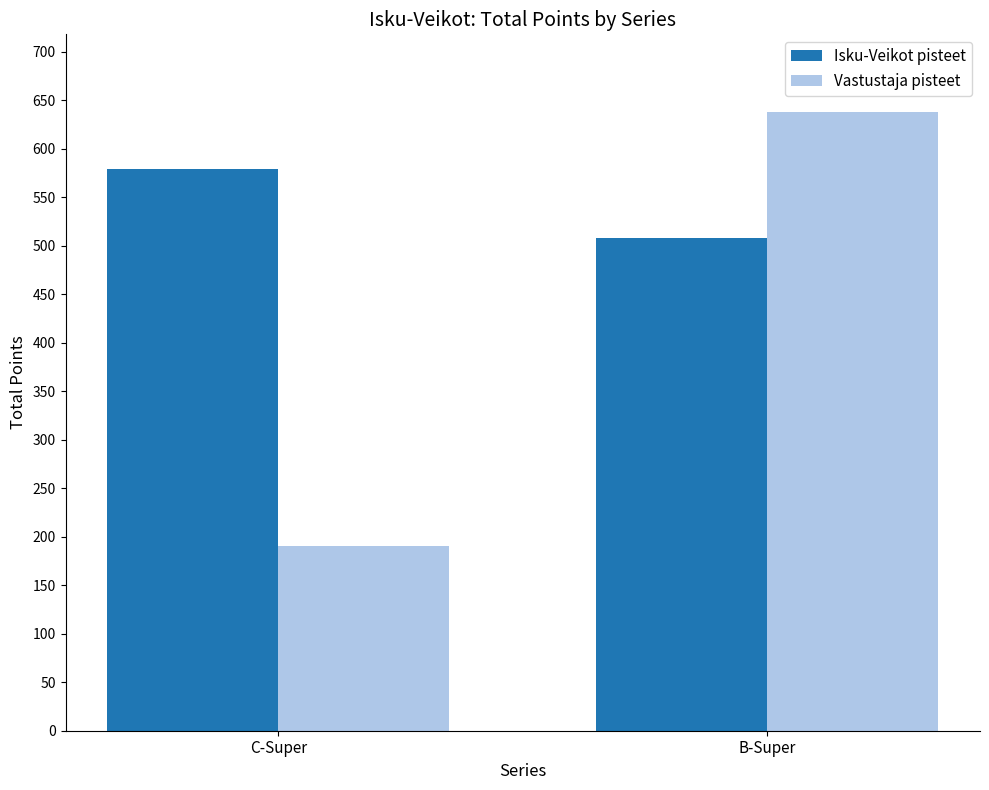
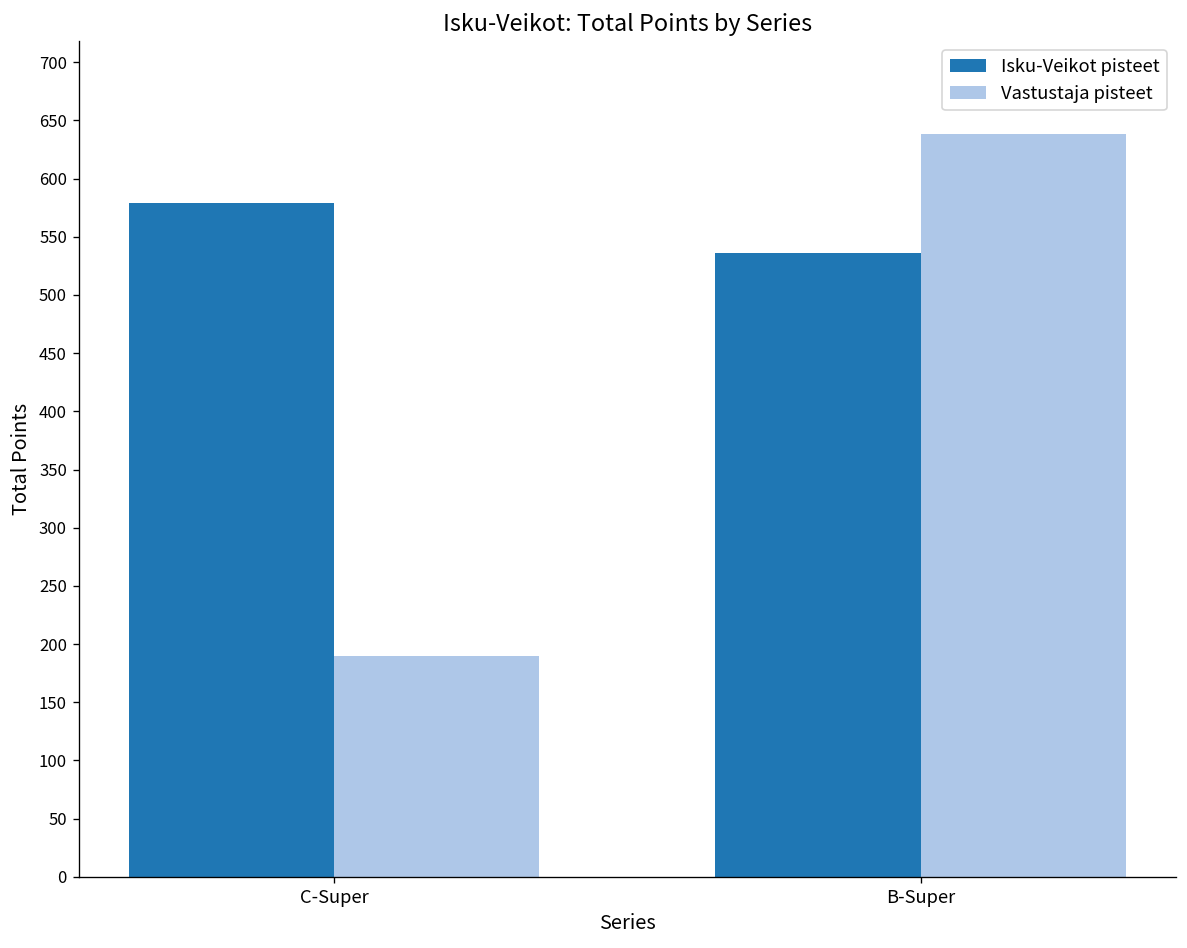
Isku-Veikot pisteet, B-Super: 510 -> 540
